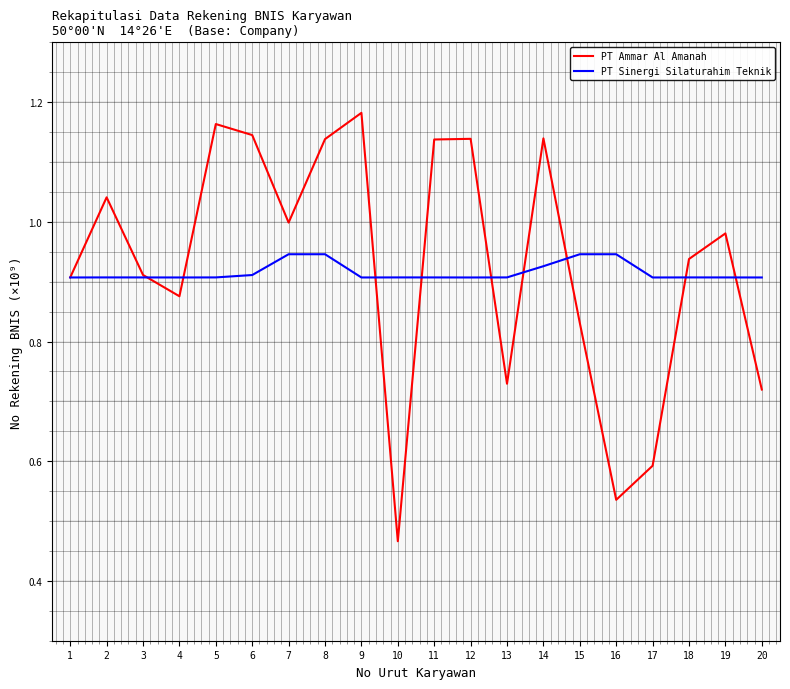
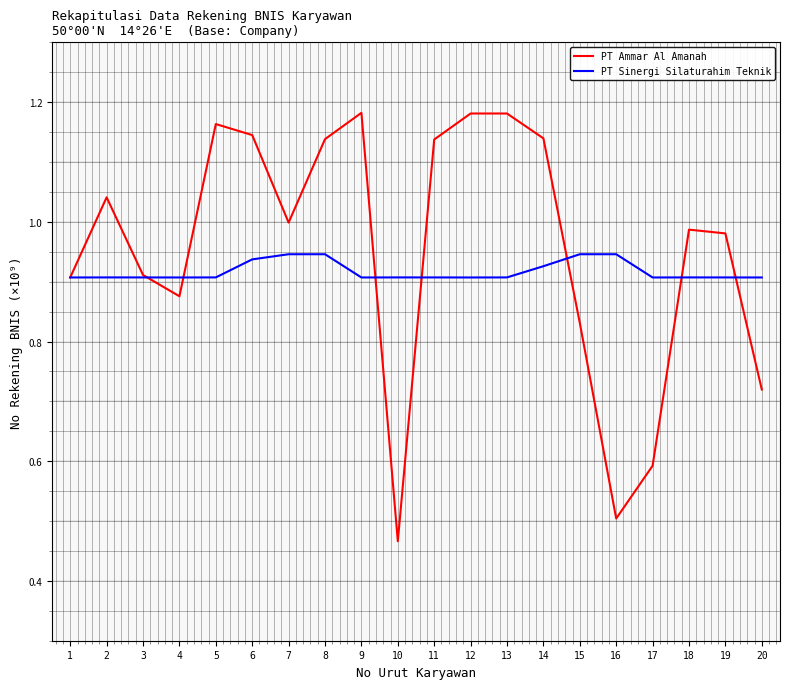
PT Sinergi Silaturahim Teknik, 6: 0.91 -> 0.94
PT Ammar Al Amanah, 12: 1.14 -> 1.18
PT Ammar Al Amanah, 13: 0.73 -> 1.18
PT Ammar Al Amanah, 16: 0.54 -> 0.50
PT Ammar Al Amanah, 18: 0.94 -> 0.99
